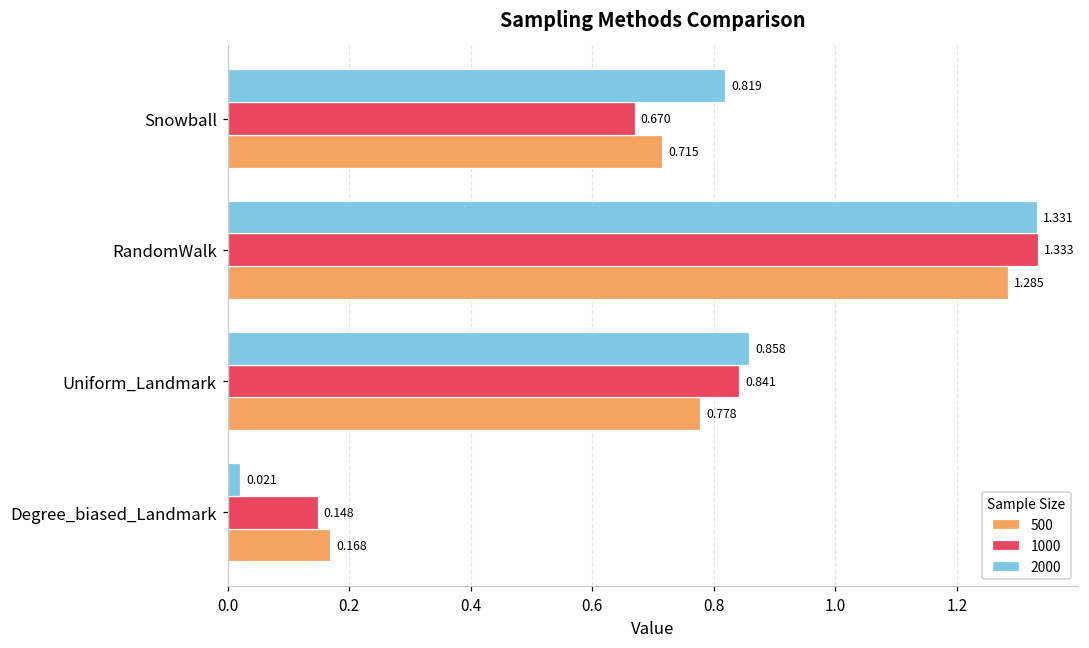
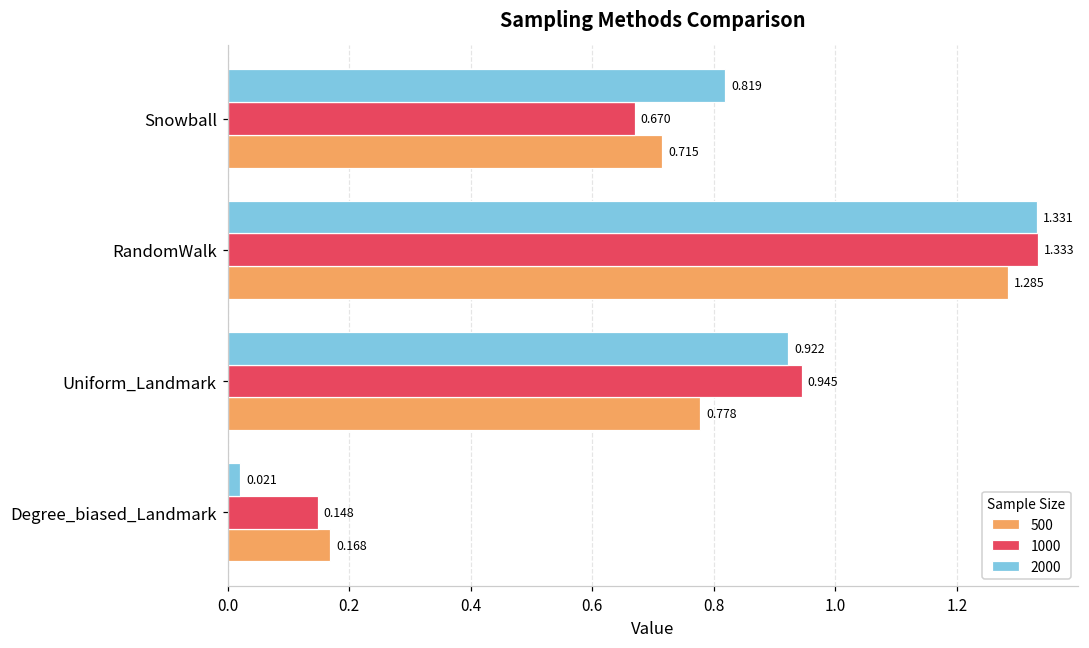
2000, Uniform_Landmark: 0.858 -> 0.922
1000, Uniform_Landmark: 0.841 -> 0.945
